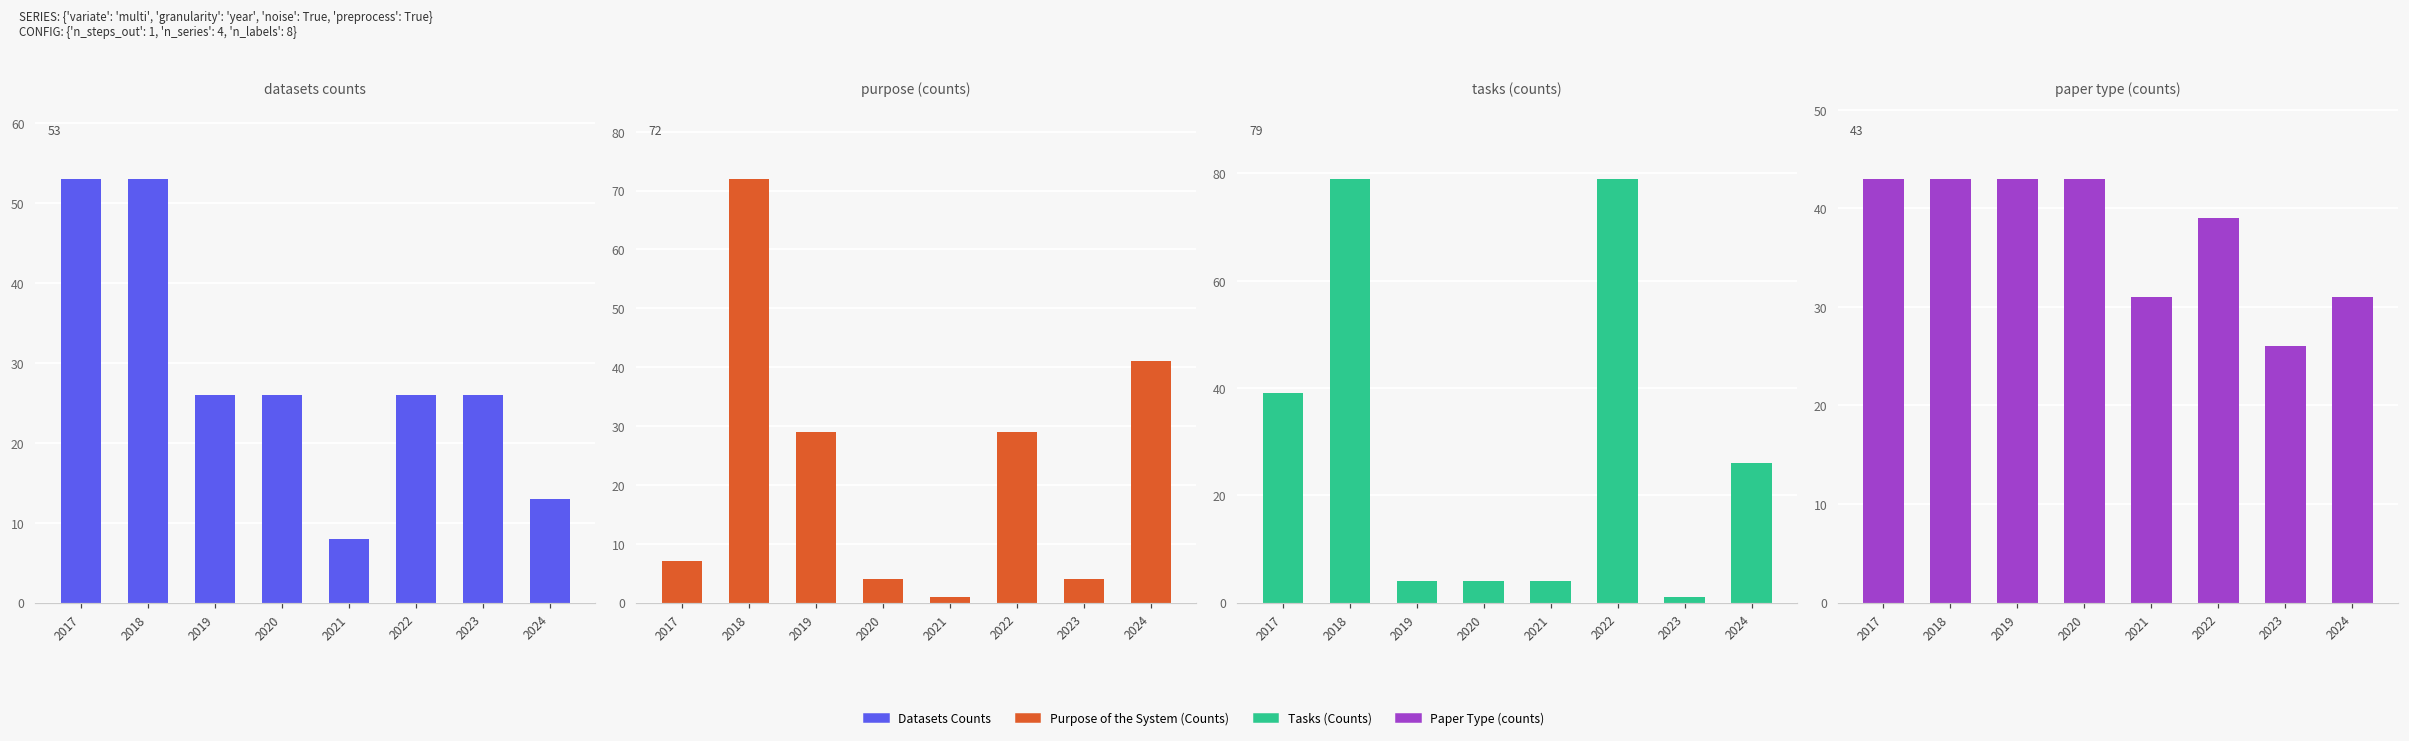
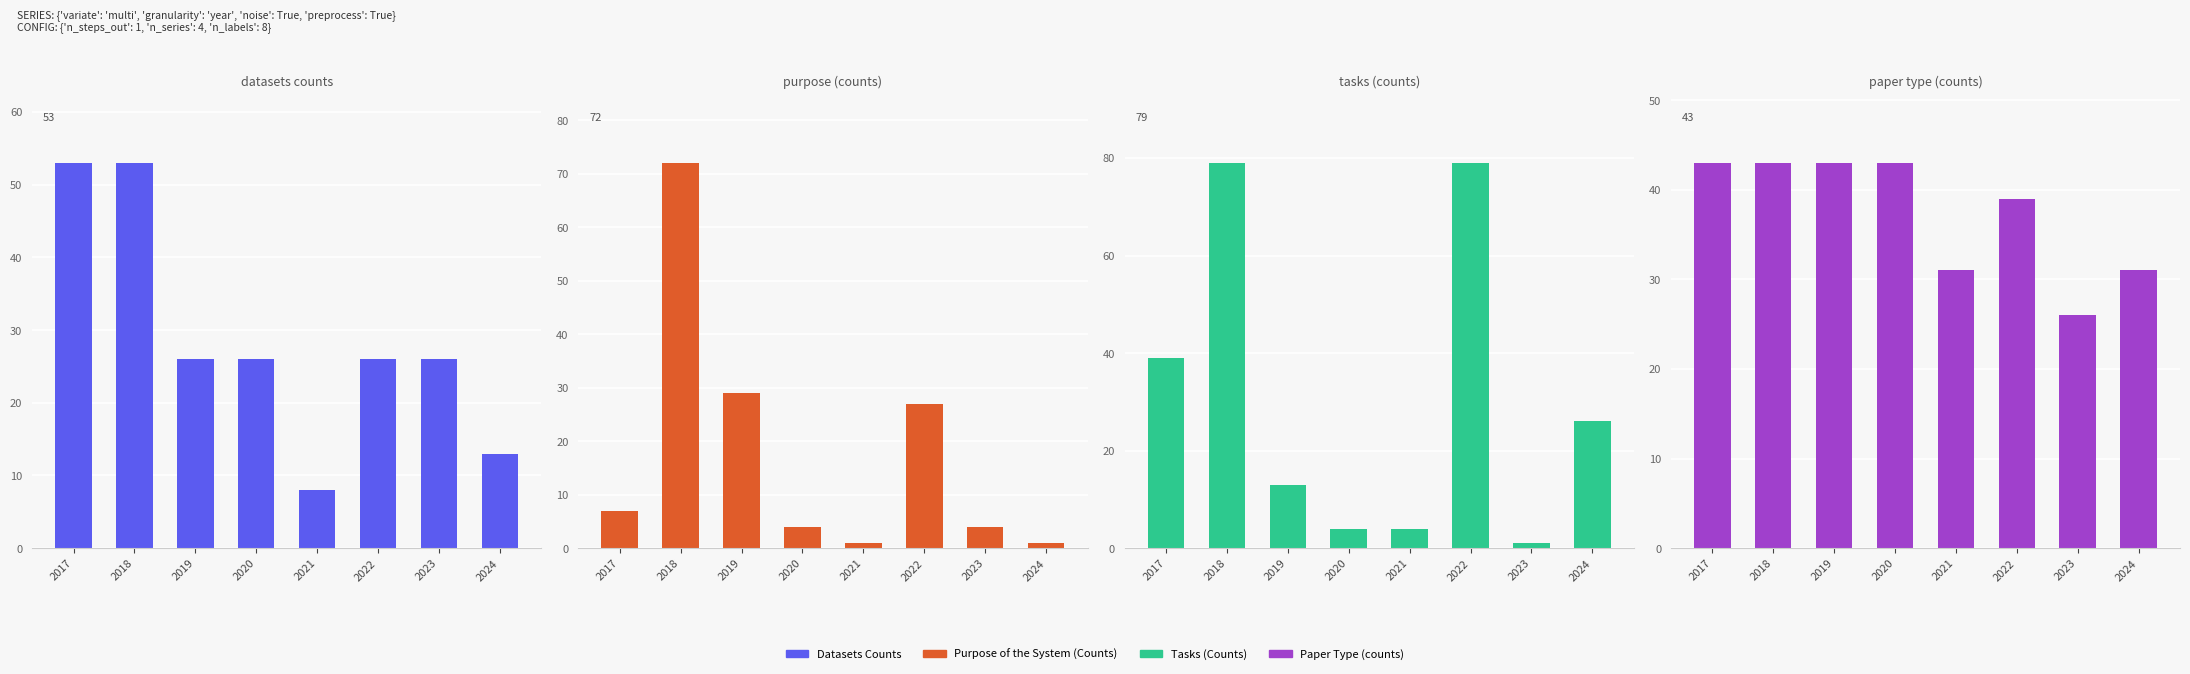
purpose (counts), 2022: 29 -> 27
purpose (counts), 2024: 41 -> 1
tasks (counts), 2019: 4 -> 13
